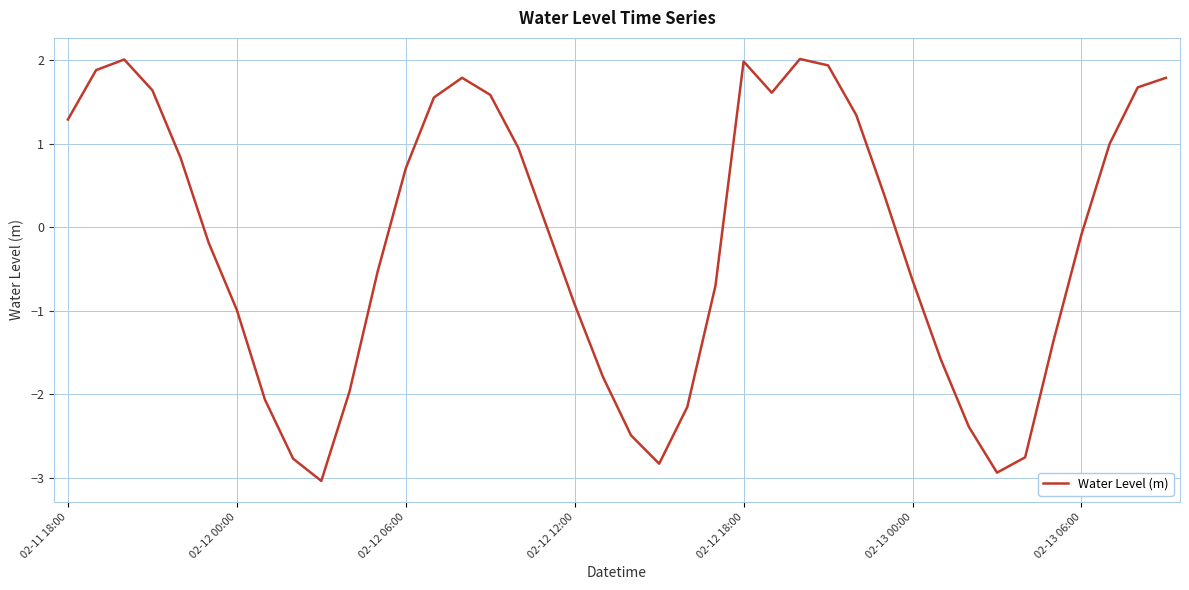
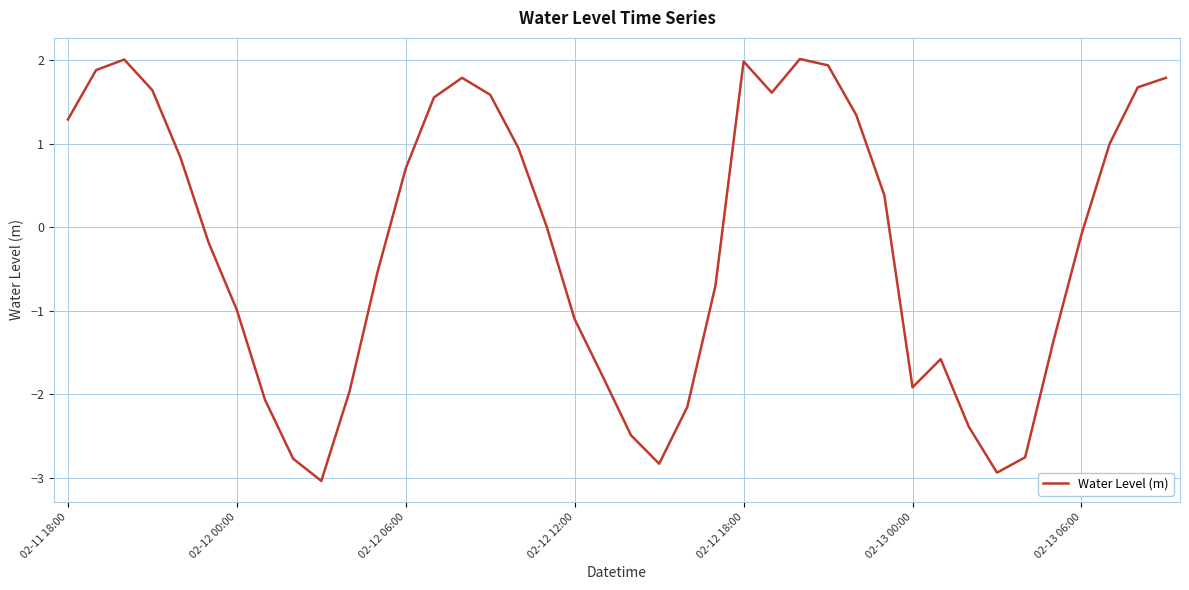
02-12 12:00: -0.9 -> -1.1
02-13 00:00: -0.6 -> -1.9
